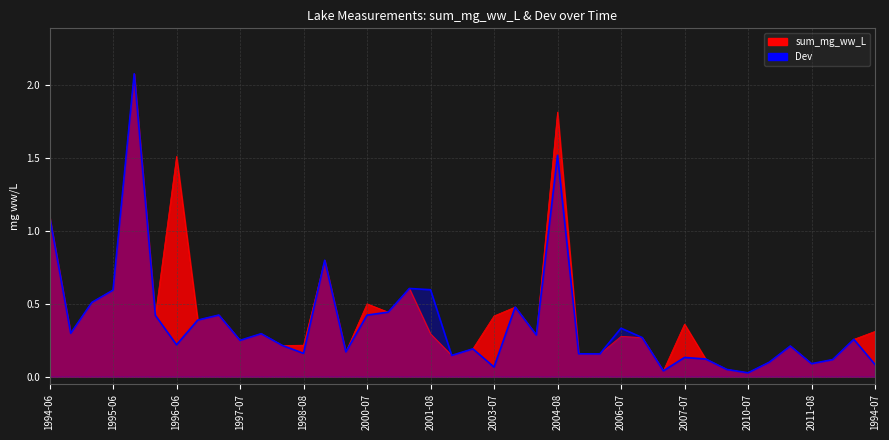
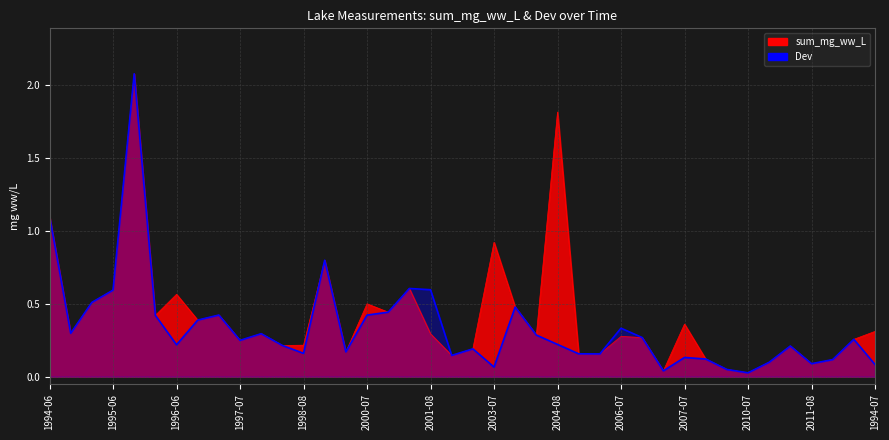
sum_mg_ww_L, 1996-06: 1.51 -> 0.56
sum_mg_ww_L, 2003-07: 0.42 -> 0.92
Dev, 2004-08: 1.52 -> 0.22
